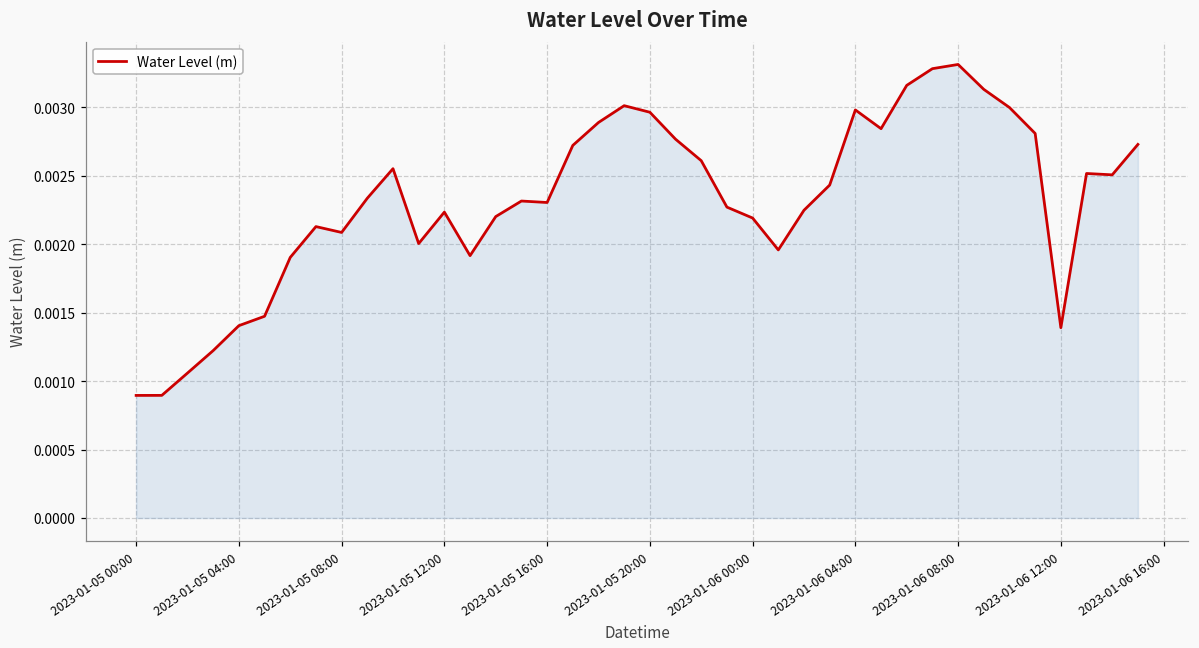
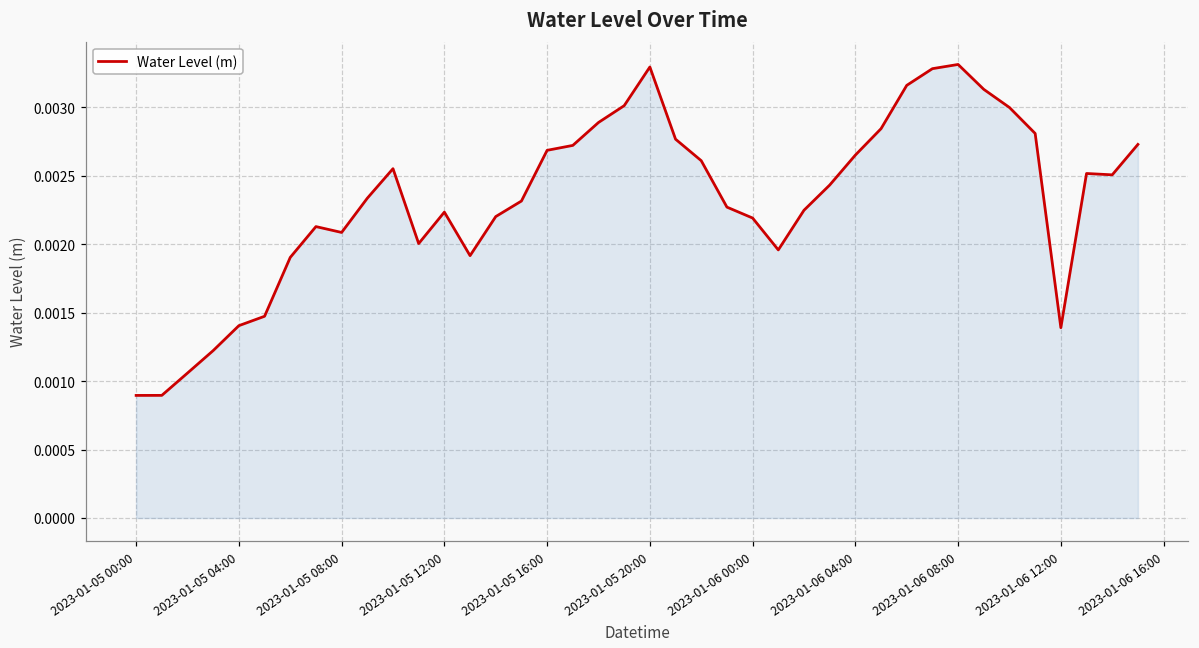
2023-01-05 16:00: 0.00230 -> 0.00269
2023-01-05 20:00: 0.00296 -> 0.00329
2023-01-06 04:00: 0.00298 -> 0.00265
